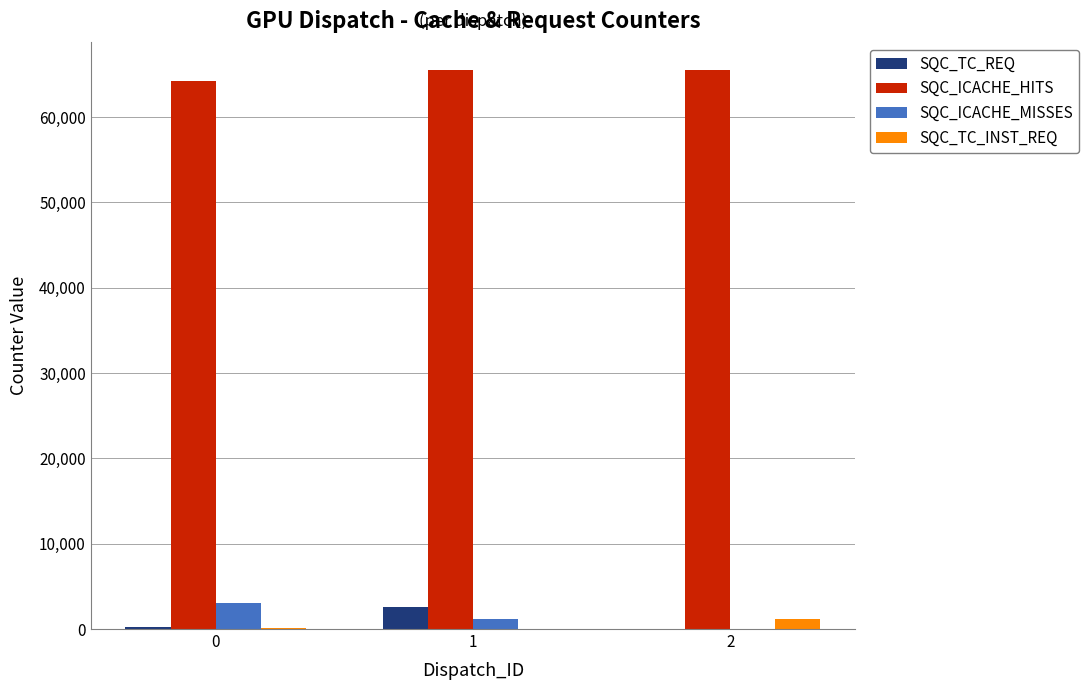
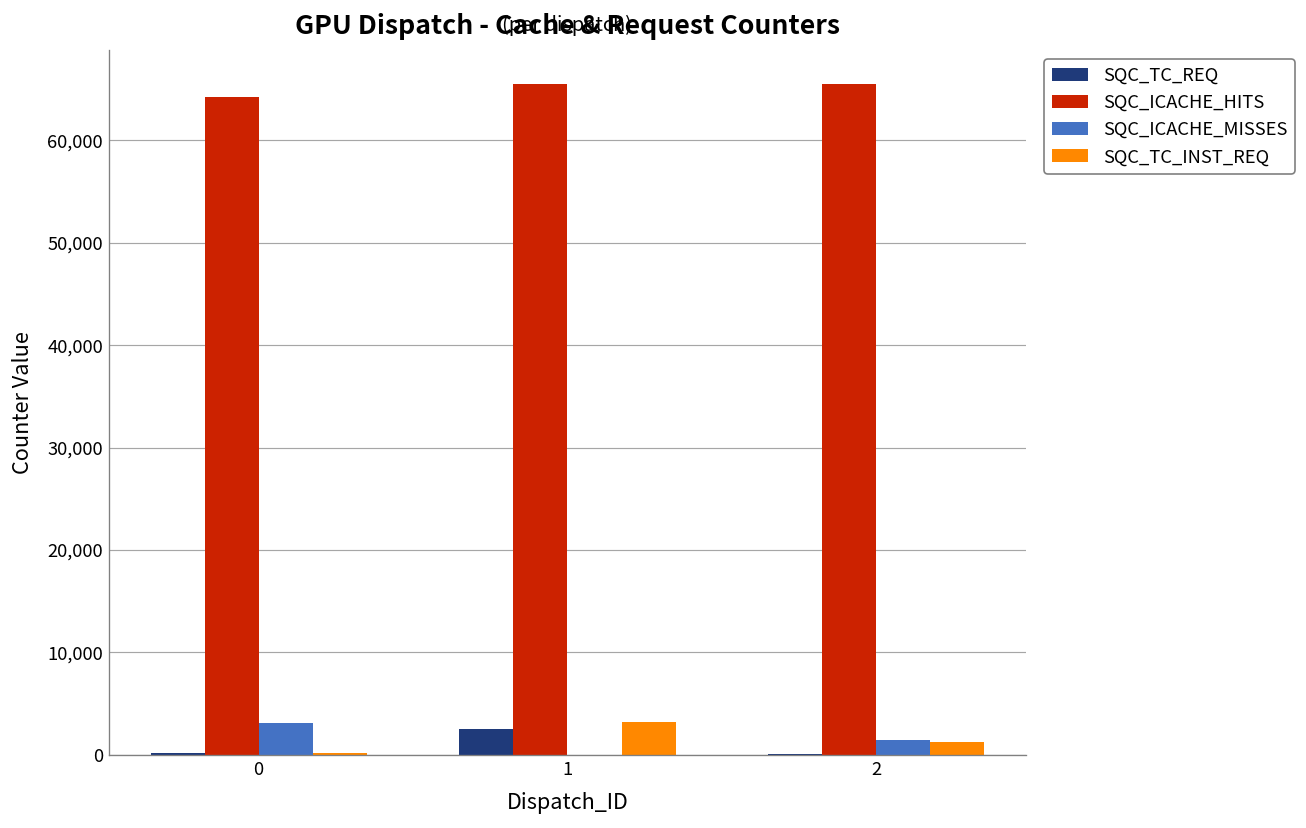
SQC_ICACHE_MISSES, 1: 1,000 -> 0
SQC_TC_INST_REQ, 1: 0 -> 3,000
SQC_ICACHE_MISSES, 2: 0 -> 1,000
